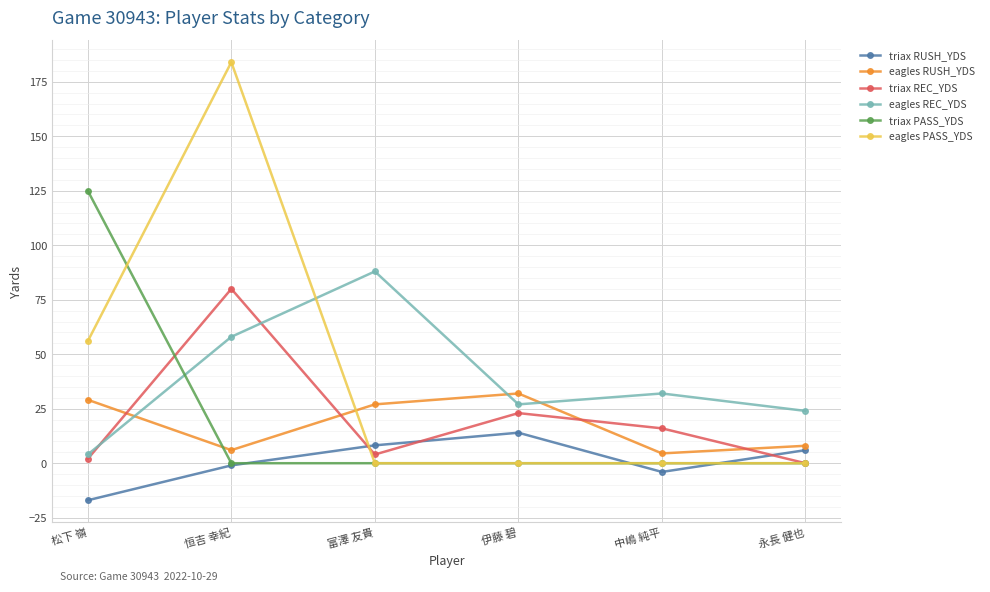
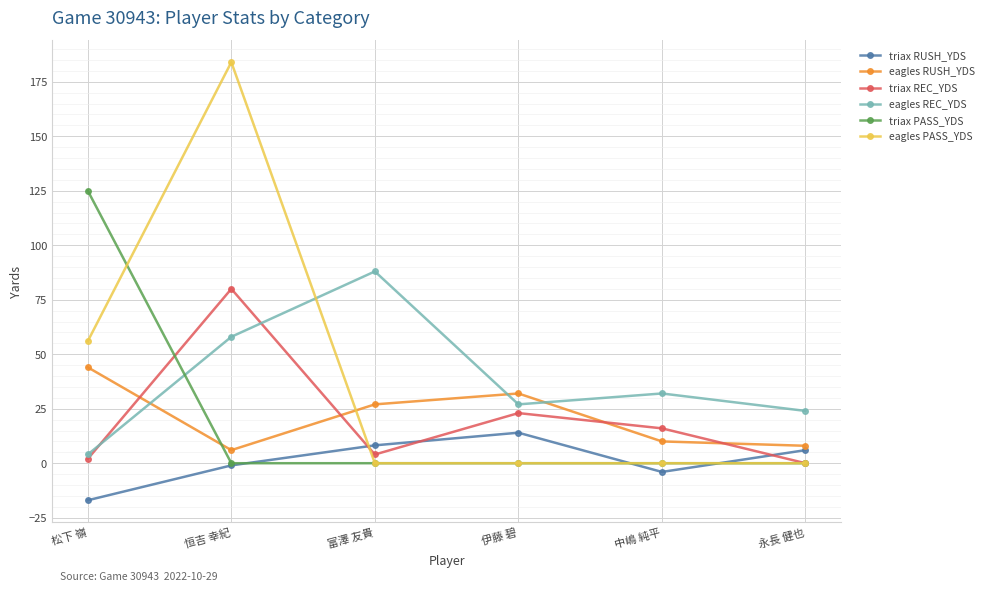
eagles RUSH_YDS, 松下 嶺: 29 -> 44
eagles RUSH_YDS, 中嶋 純平: 5 -> 10
